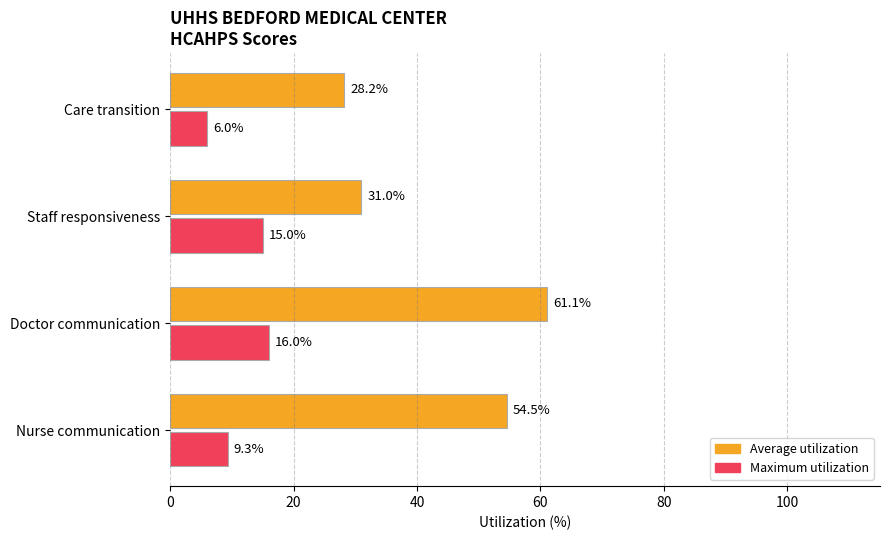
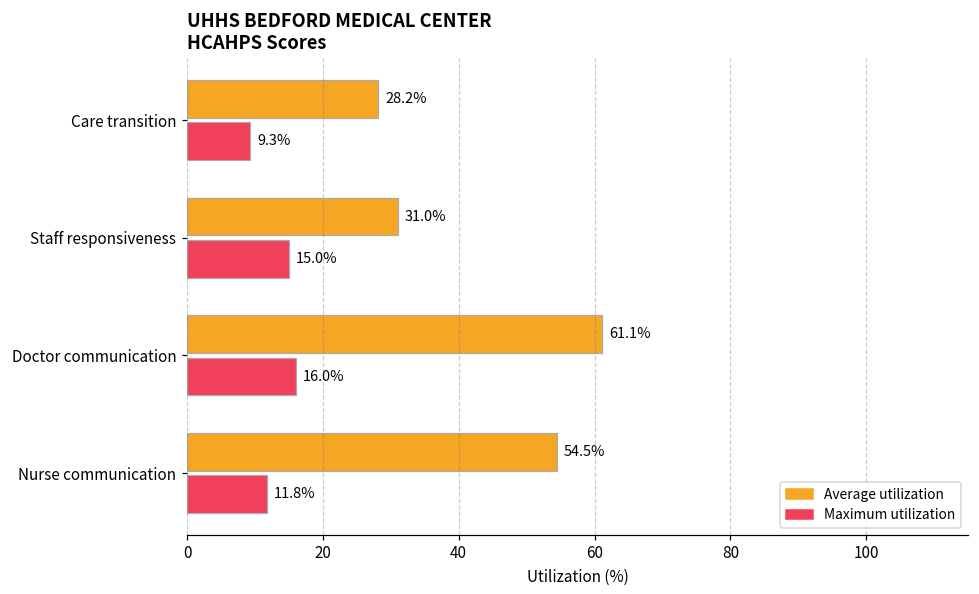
Maximum utilization, Care transition: 6.0% -> 9.3%
Maximum utilization, Nurse communication: 9.3% -> 11.8%
